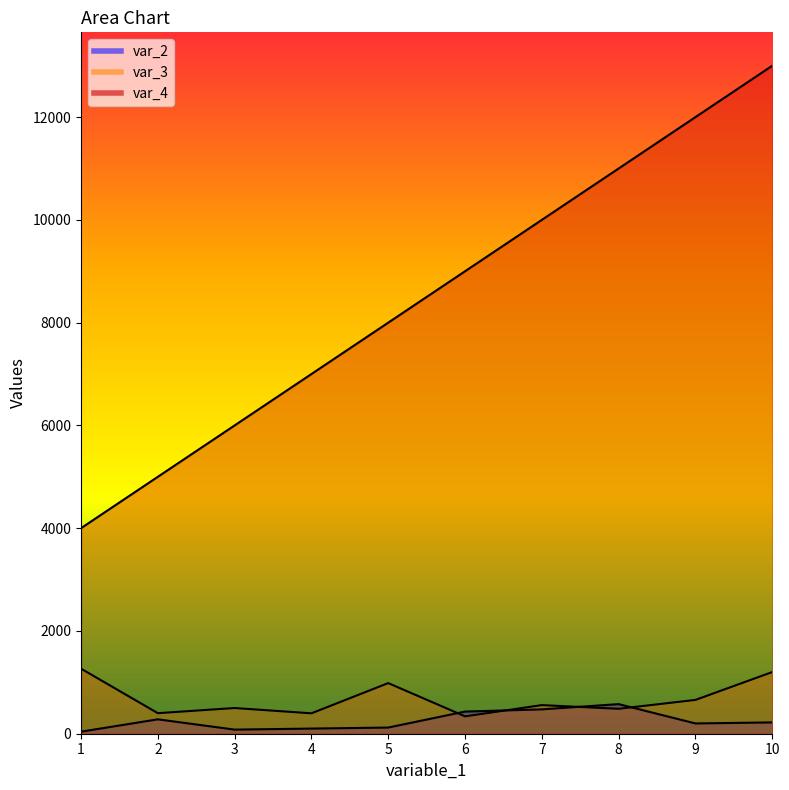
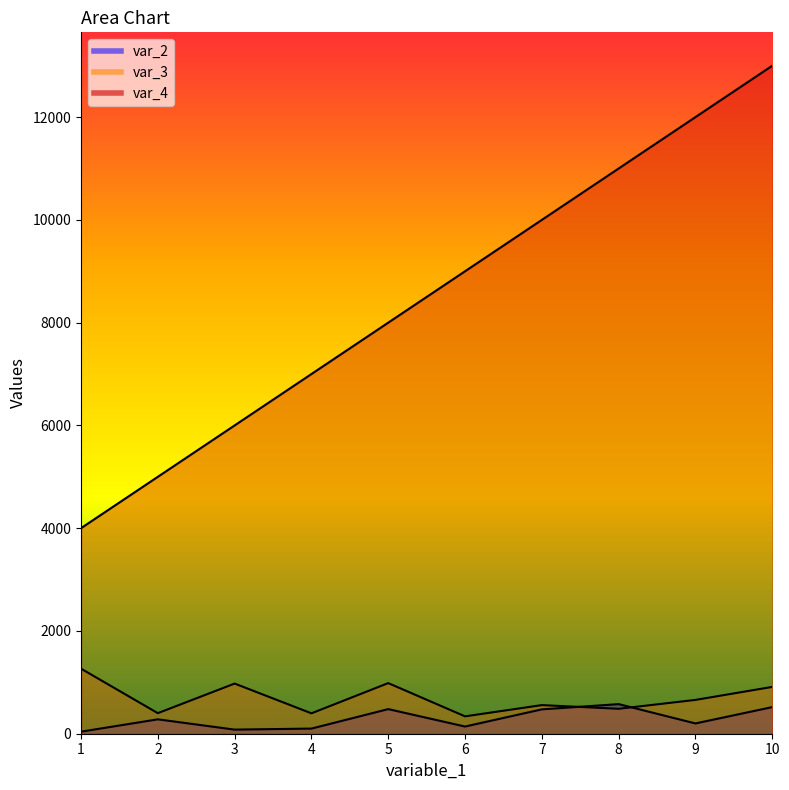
var_3, 3: 500 -> 1000
var_2, 5: 100 -> 500
var_2, 6: 400 -> 100
var_2, 10: 200 -> 500
var_3, 10: 1200 -> 900
